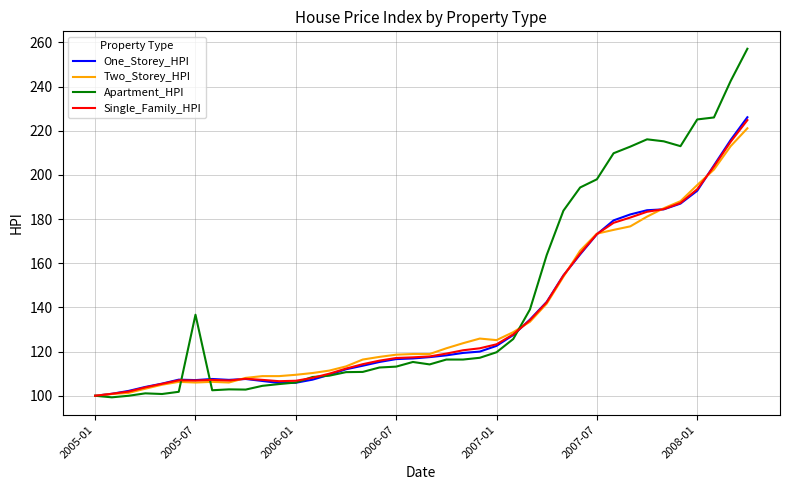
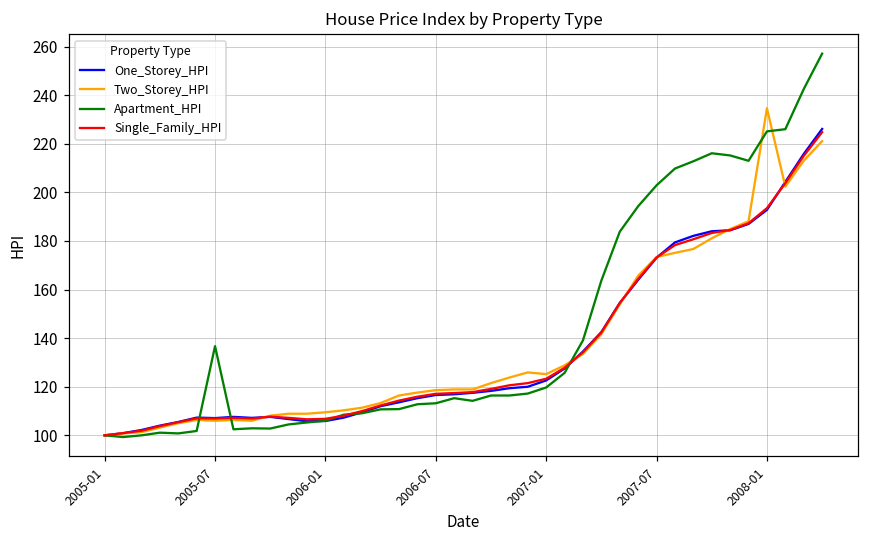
Apartment_HPI, 2007-07: 198 -> 203
Two_Storey_HPI, 2008-01: 195 -> 235
